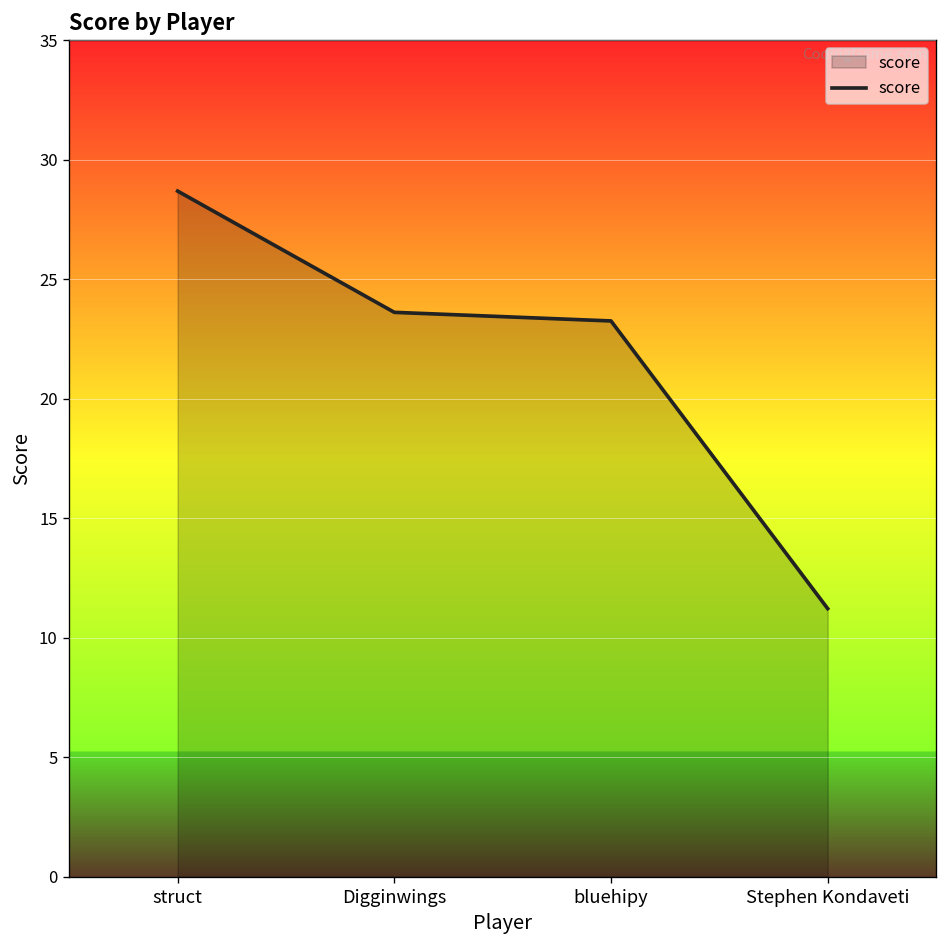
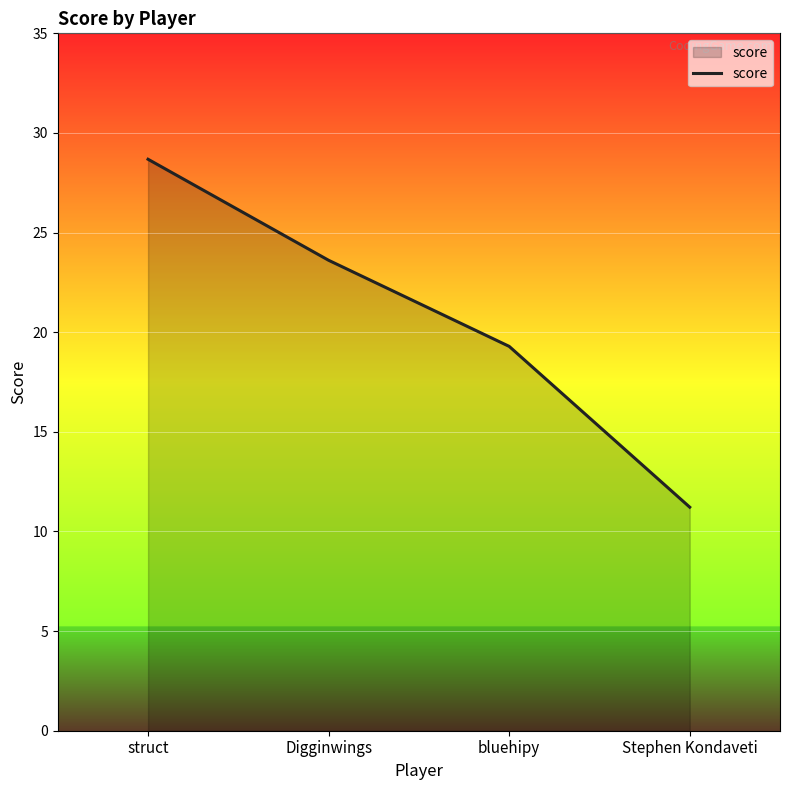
bluehipy: 23.3 -> 19.3
